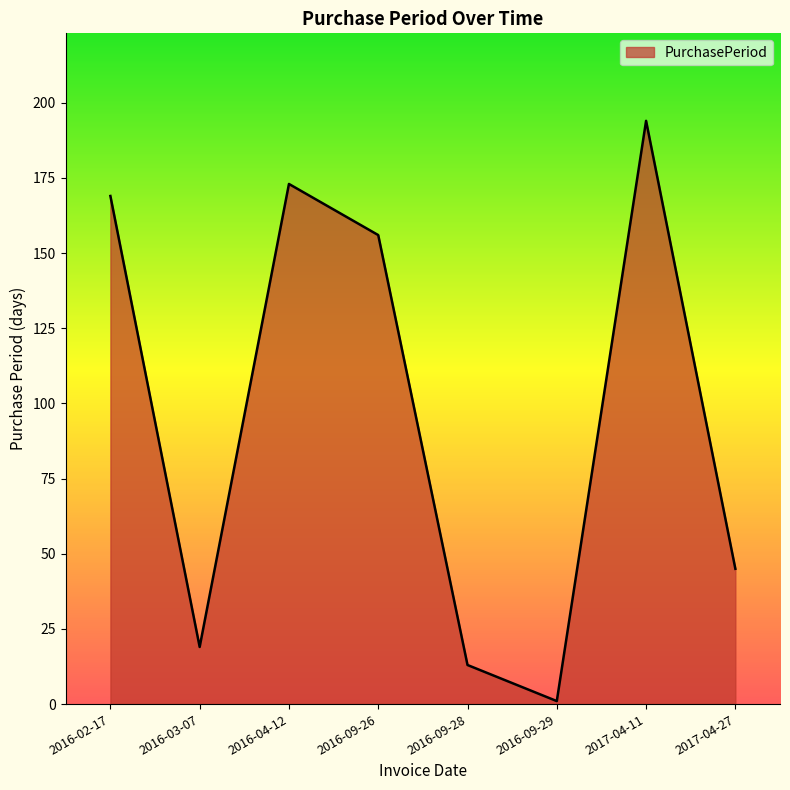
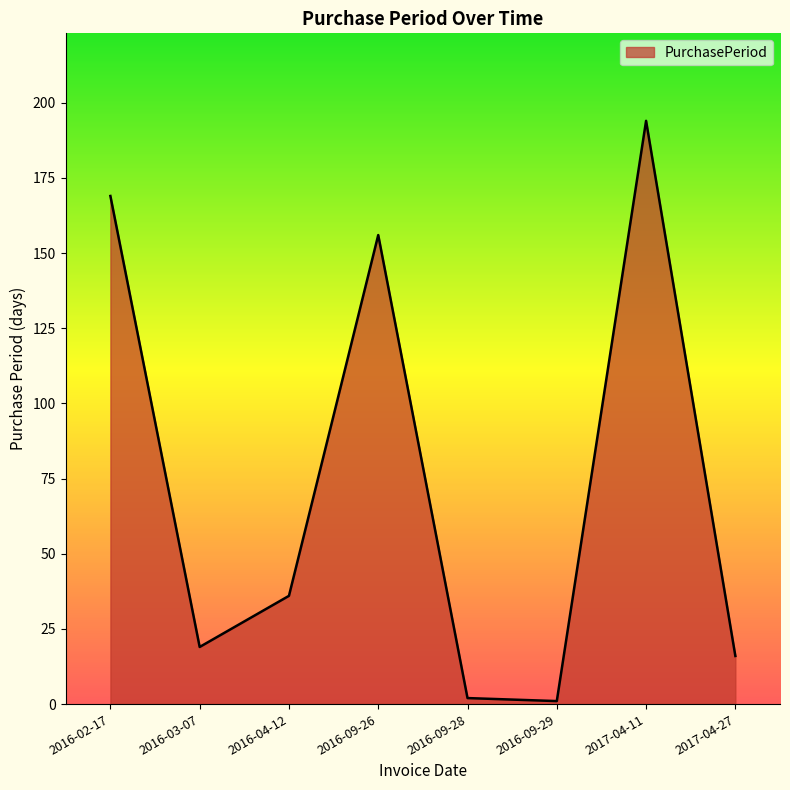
2016-04-12: 173 -> 36
2016-09-28: 13 -> 2
2017-04-27: 45 -> 16
